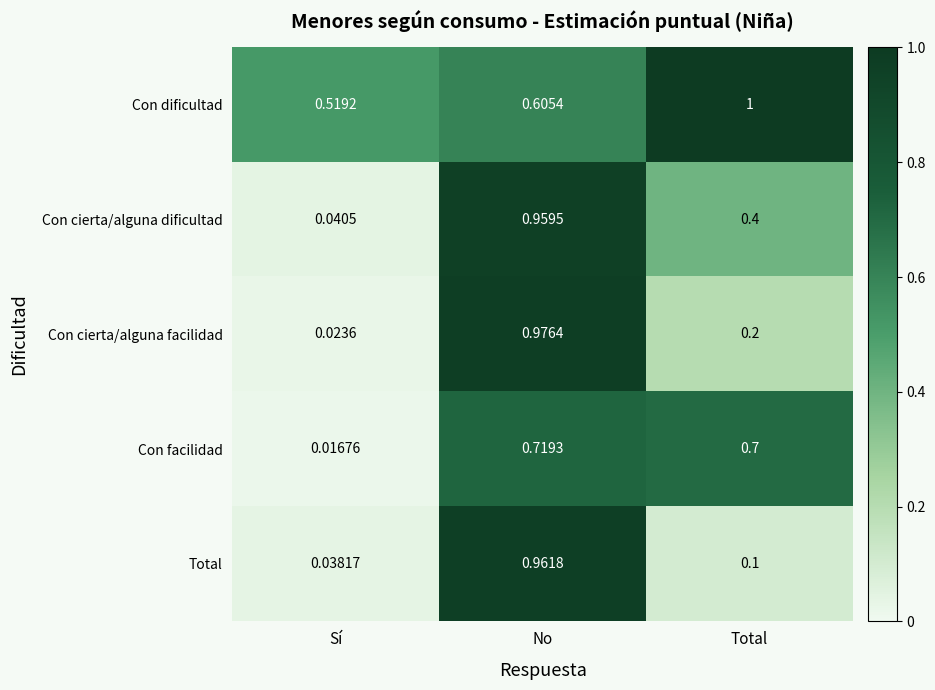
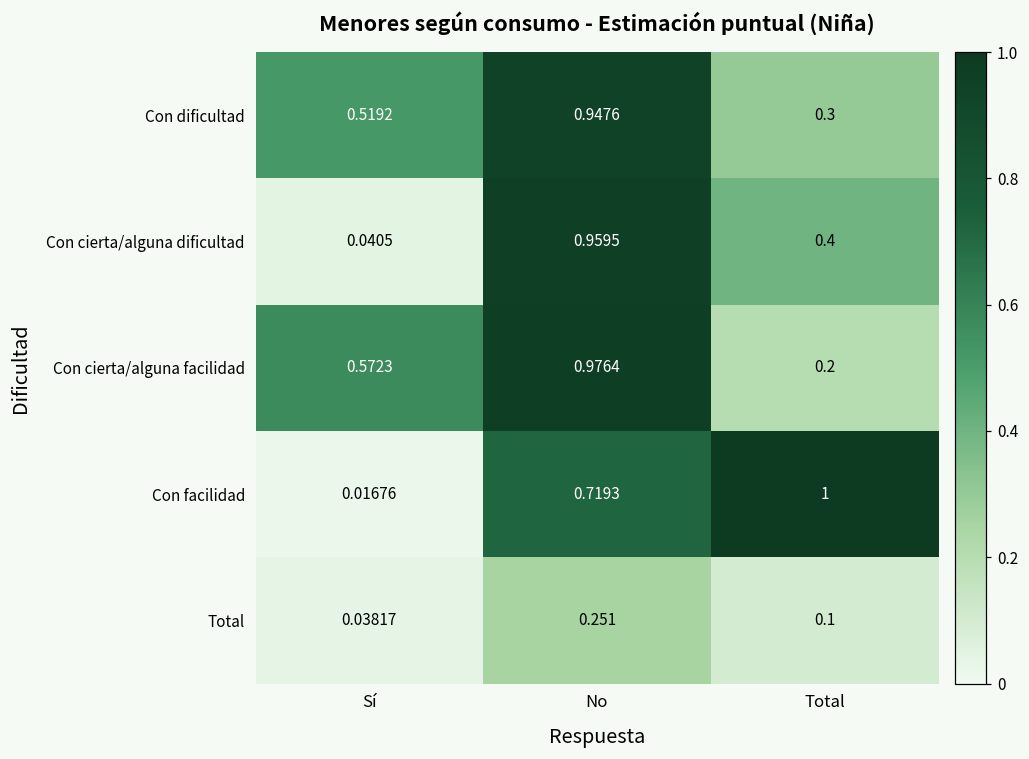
Con dificultad, No: 0.6054 -> 0.9476
Con dificultad, Total: 1 -> 0.3
Con cierta/alguna facilidad, Sí: 0.0236 -> 0.5723
Con facilidad, Total: 0.7 -> 1
Total, No: 0.9618 -> 0.251
